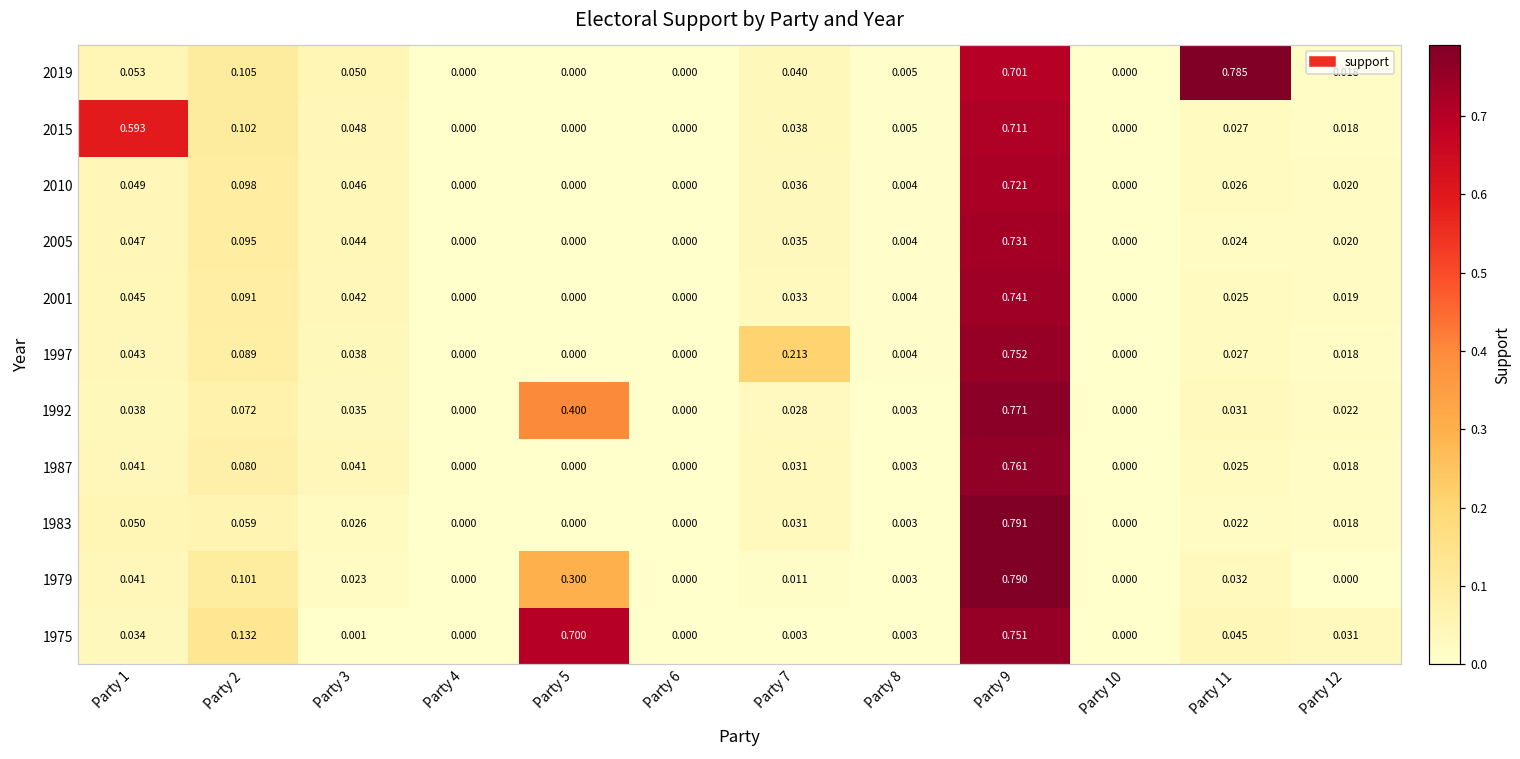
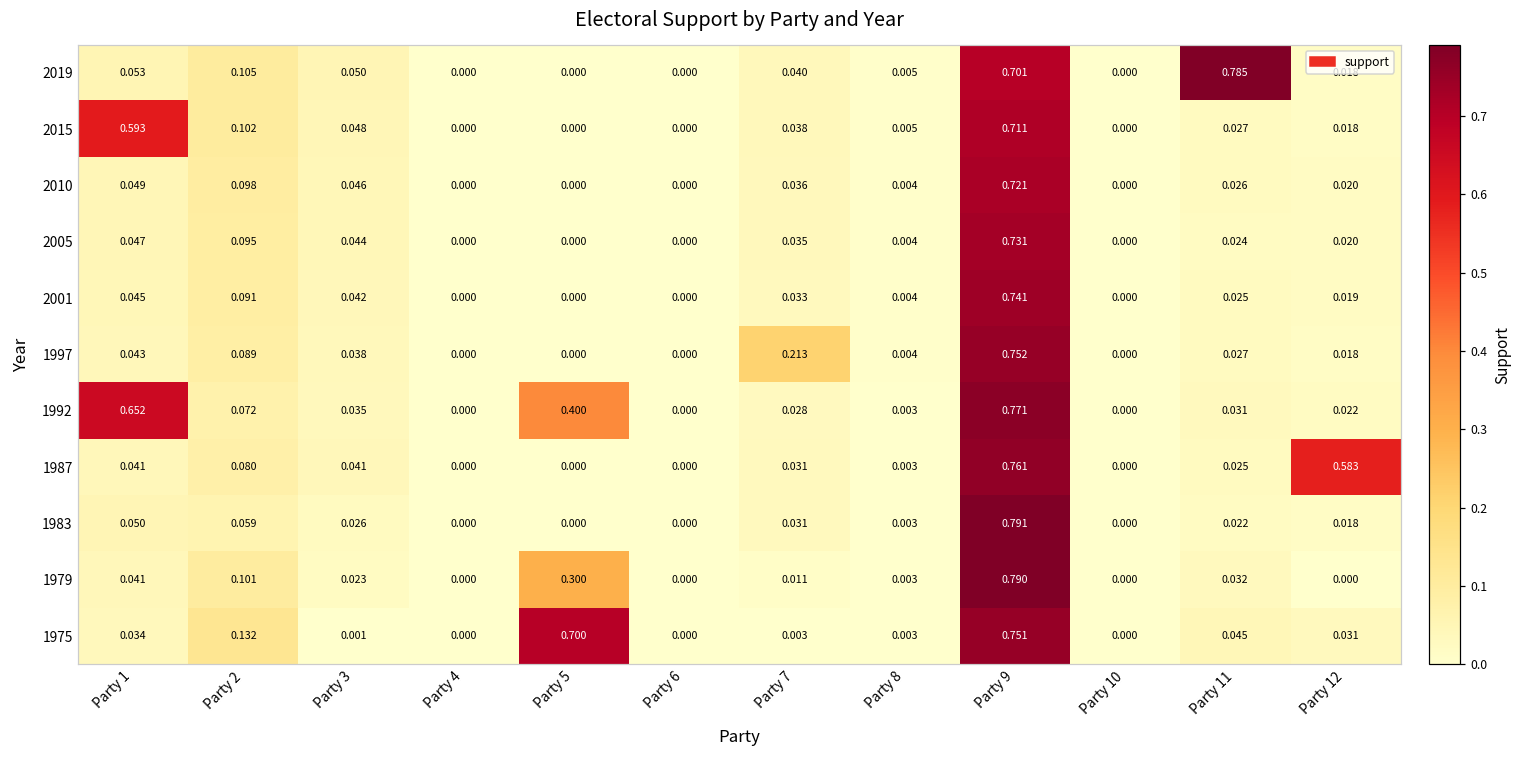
1992, Party 1: 0.038 -> 0.652
1987, Party 12: 0.018 -> 0.583
